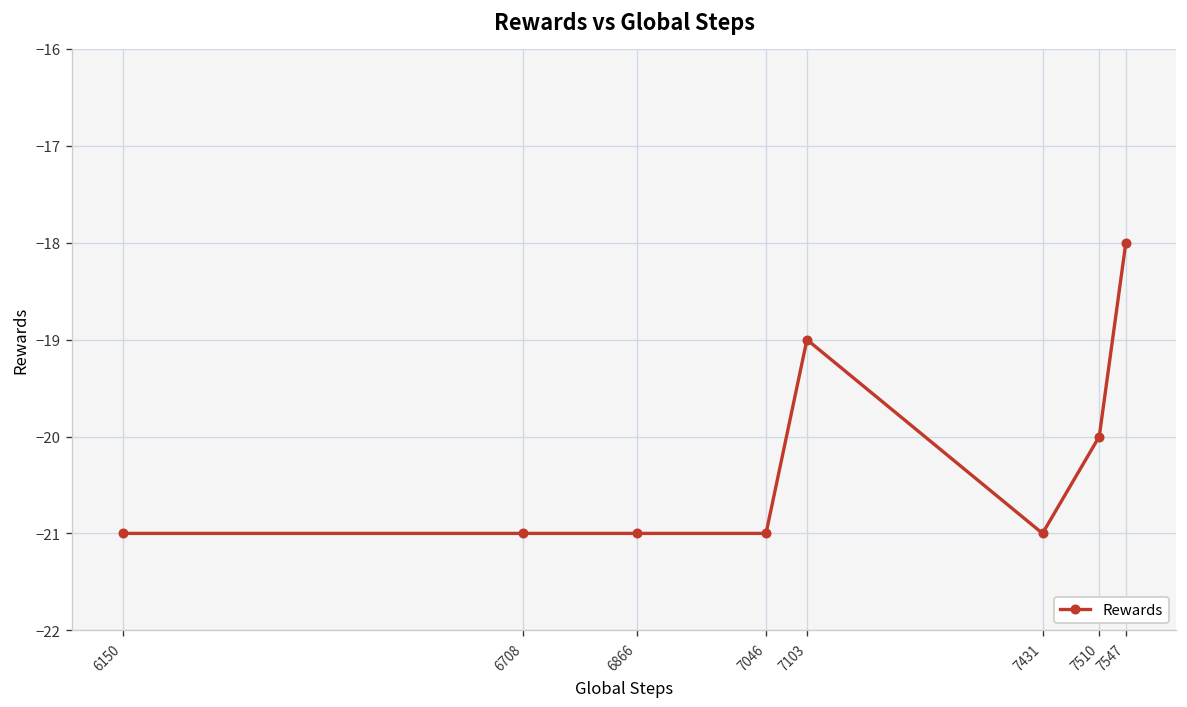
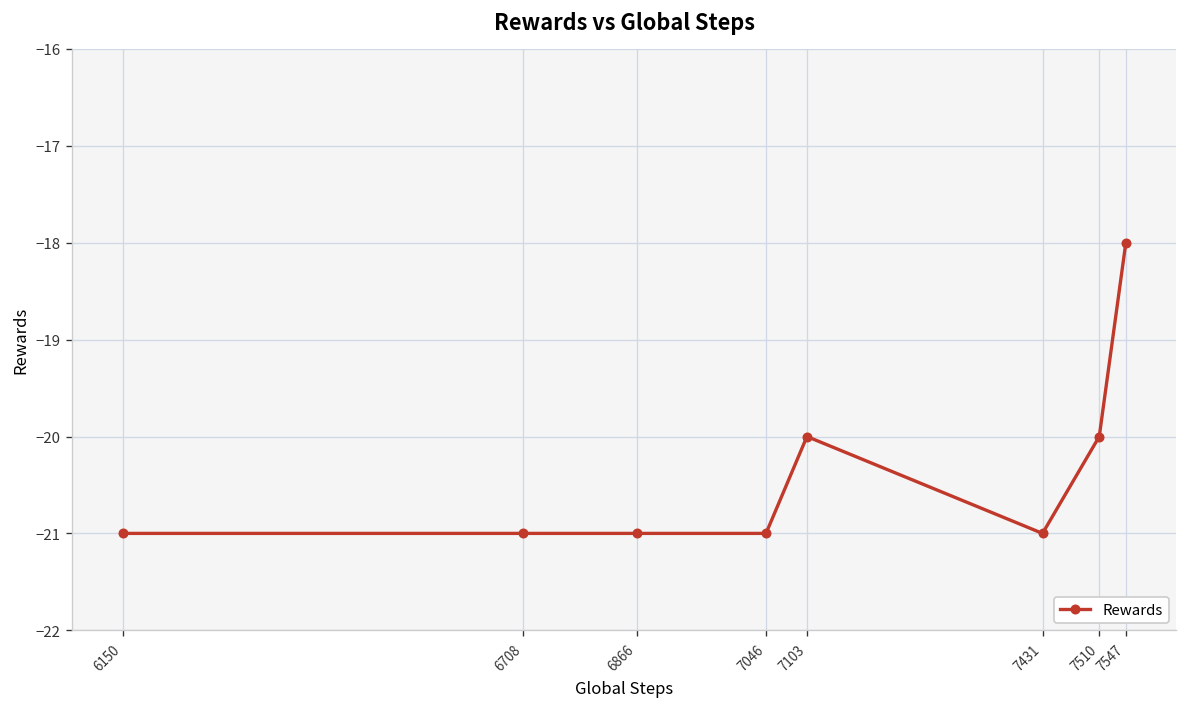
7103: -19 -> -20
